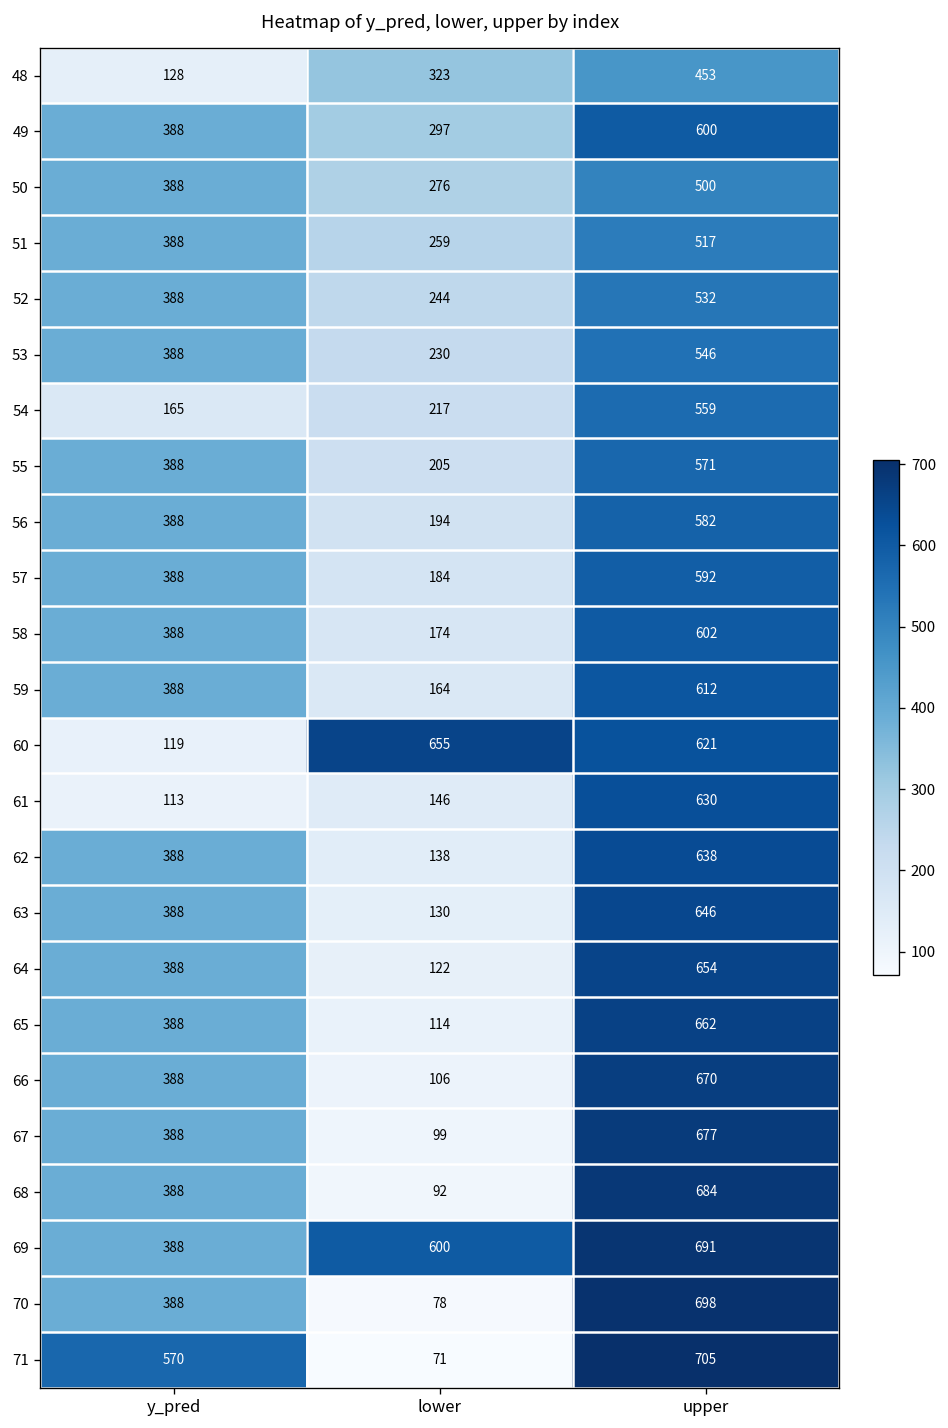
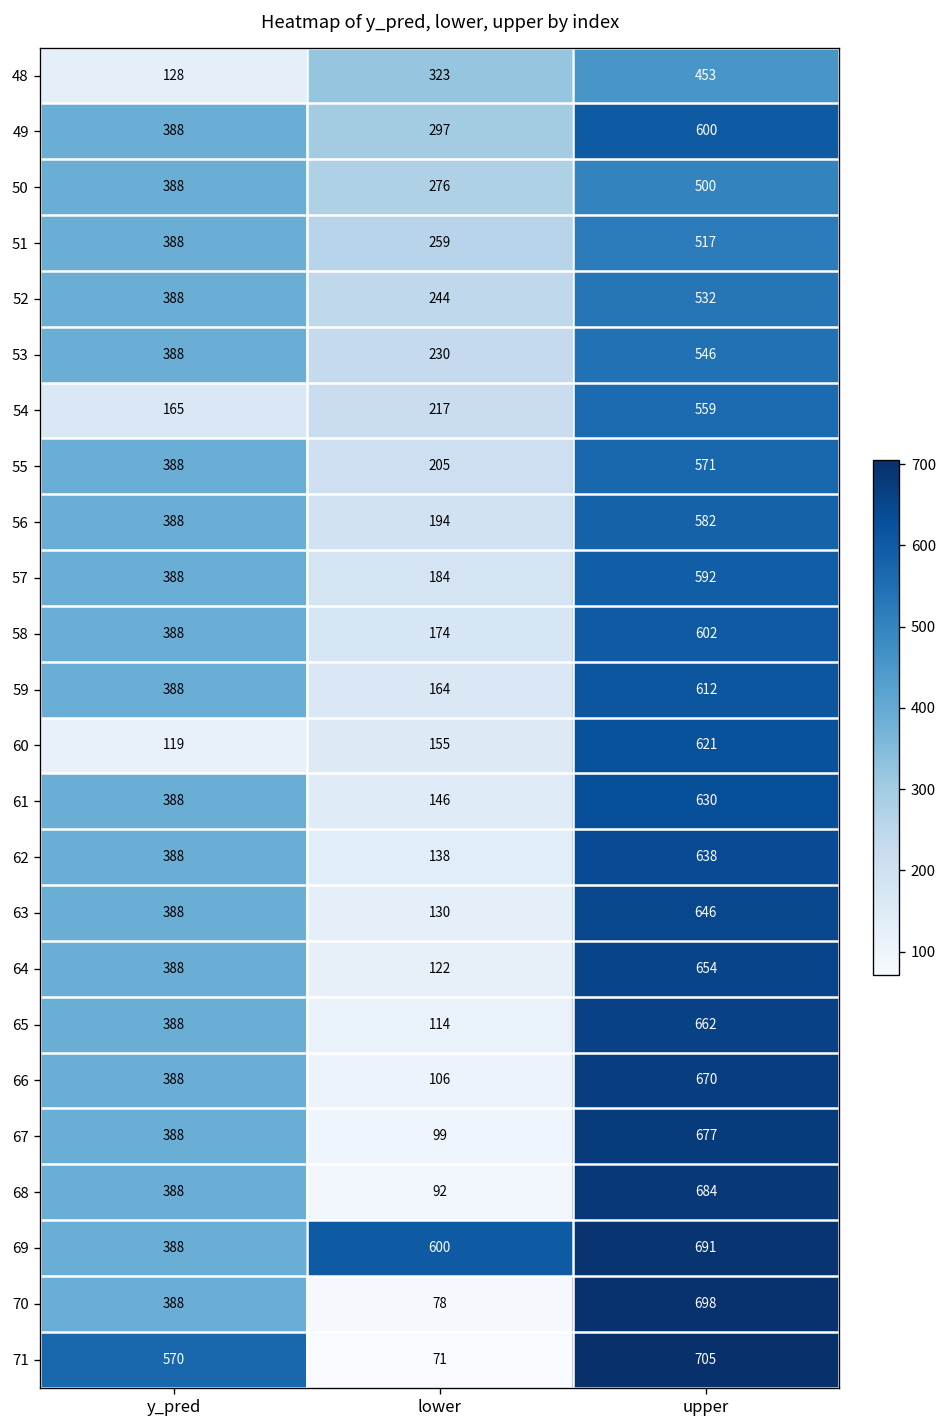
60, lower: 655 -> 155
61, y_pred: 113 -> 388
